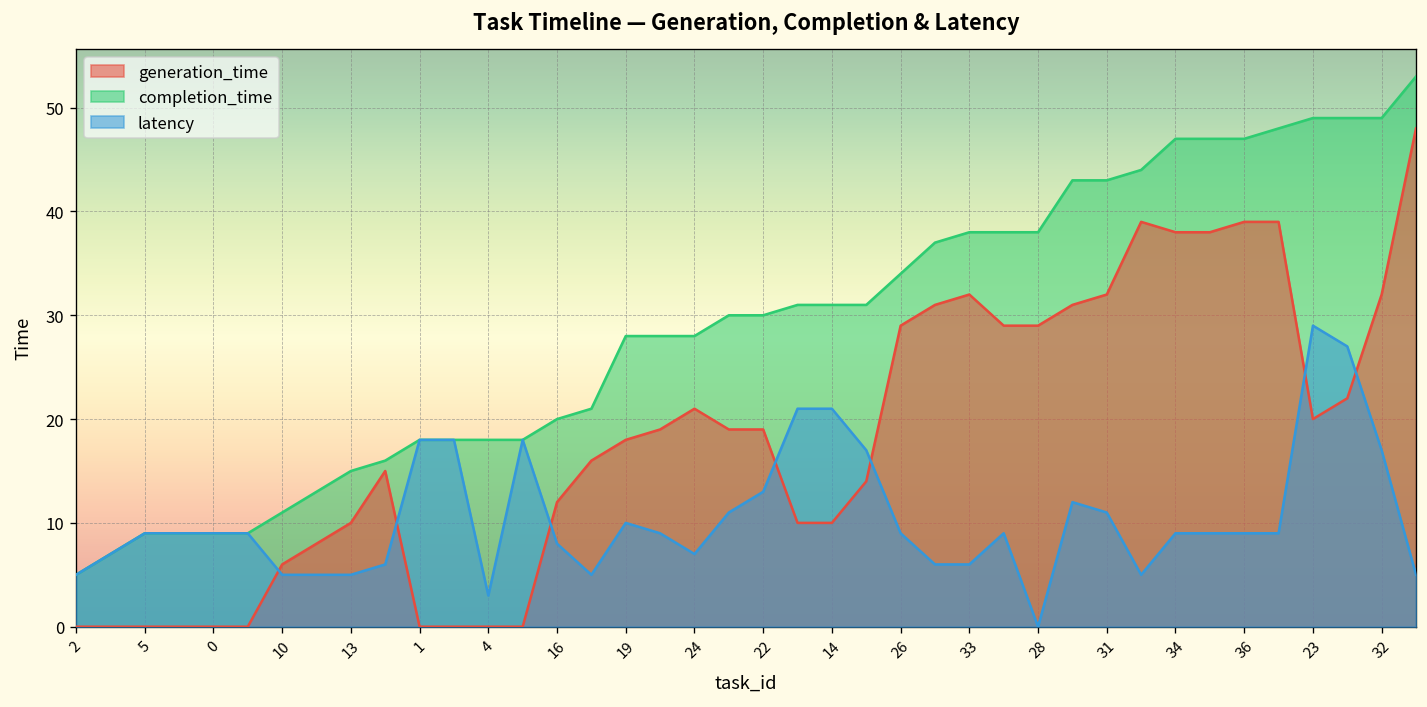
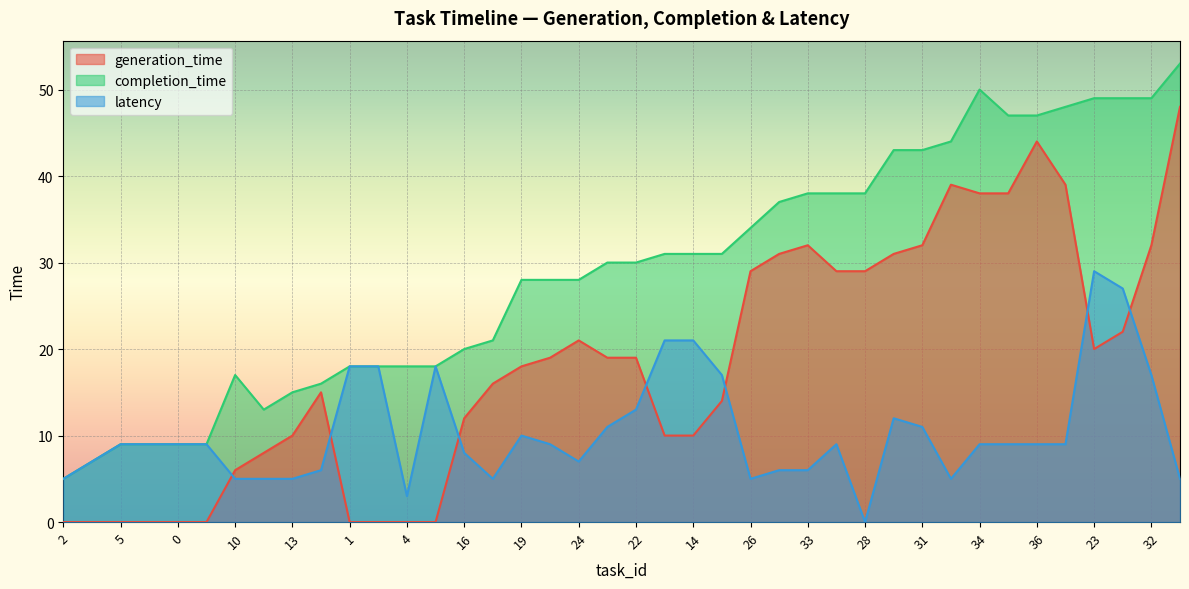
completion_time, 10: 11 -> 17
latency, 26: 9 -> 5
completion_time, 34: 47 -> 50
generation_time, 36: 39 -> 44
